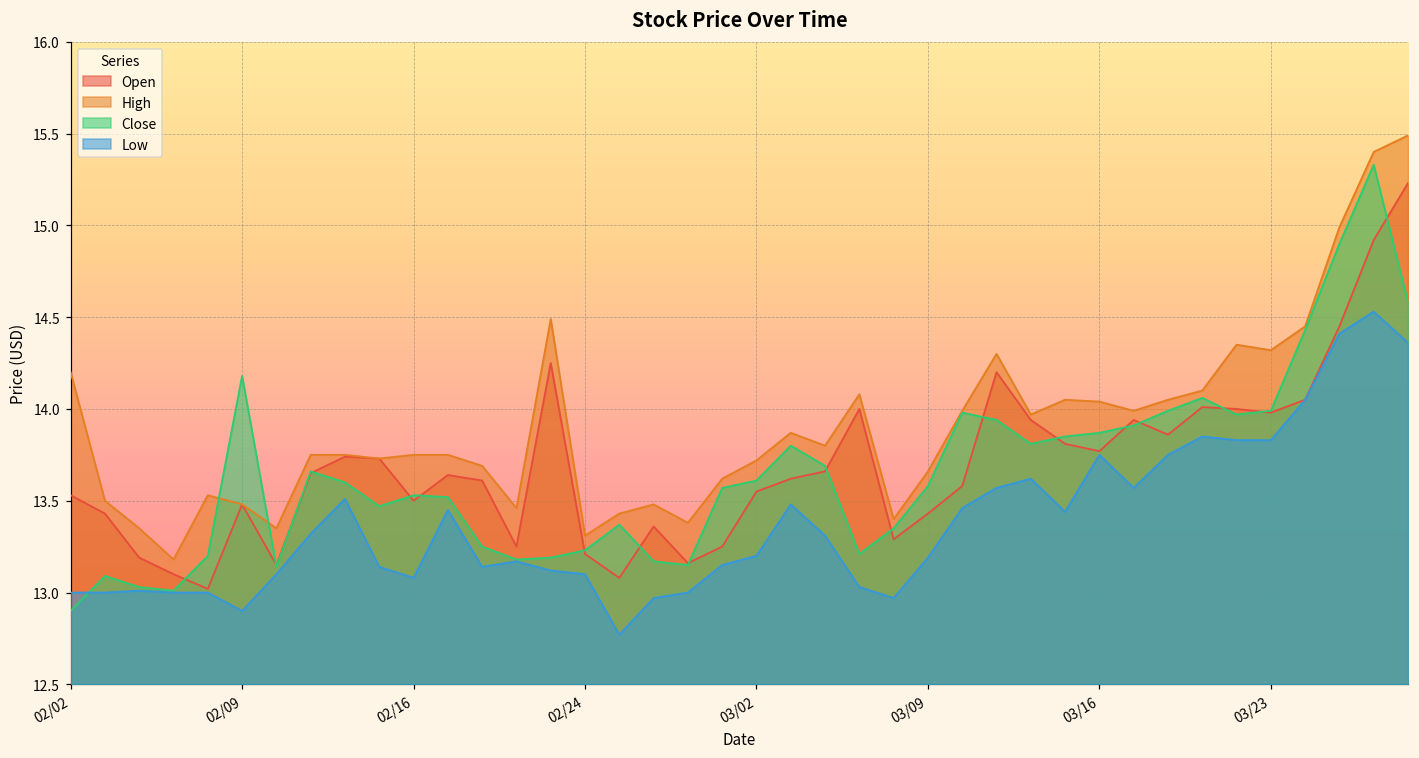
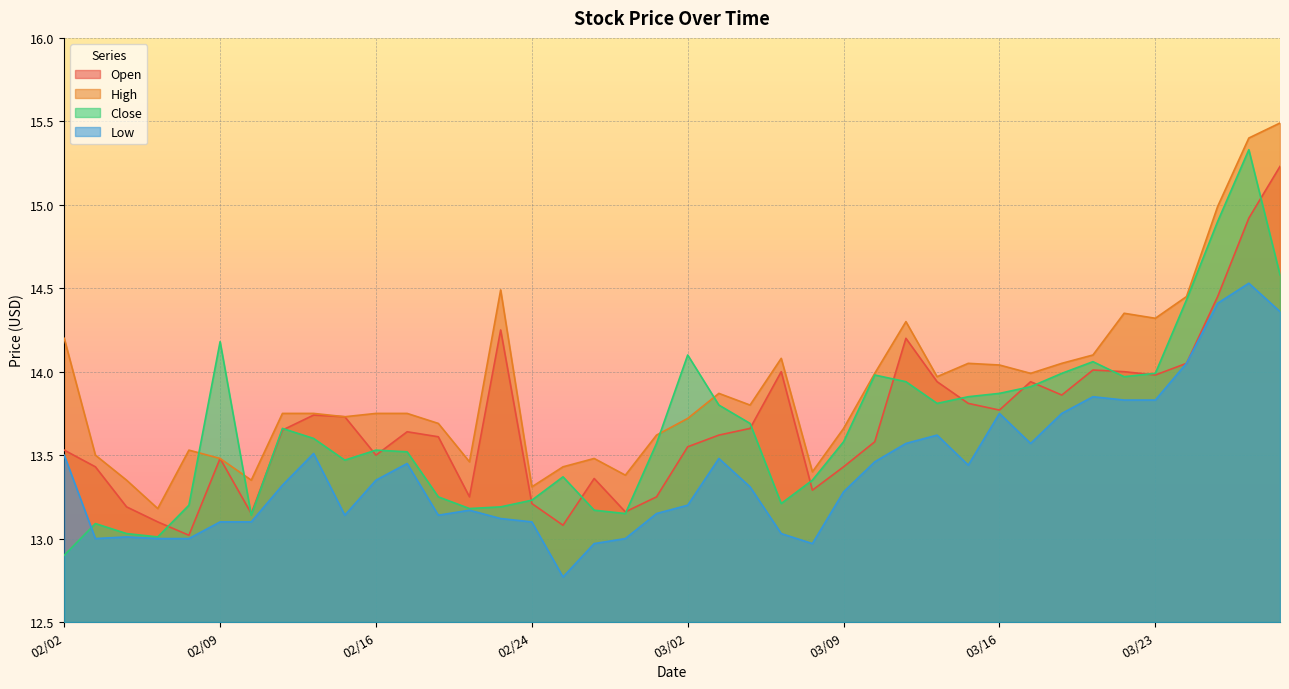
Low, 02/02: 13.0 -> 13.5
Low, 02/09: 12.9 -> 13.1
Low, 02/16: 13.08 -> 13.35
Close, 03/02: 13.61 -> 14.10
Low, 03/09: 13.19 -> 13.28
